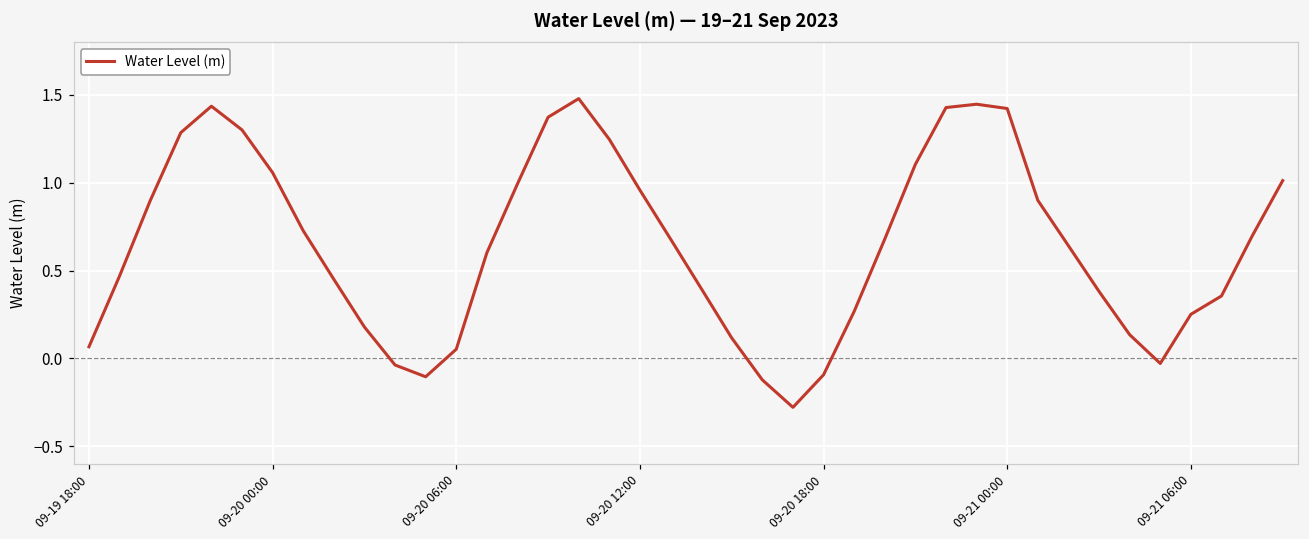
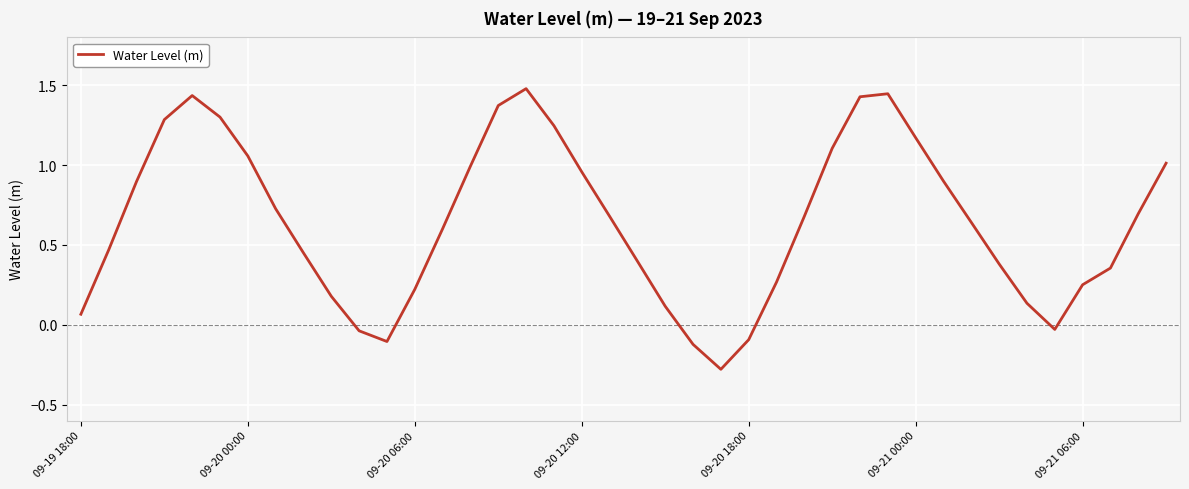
09-20 06:00: 0.05 -> 0.22
09-21 00:00: 1.42 -> 1.17
